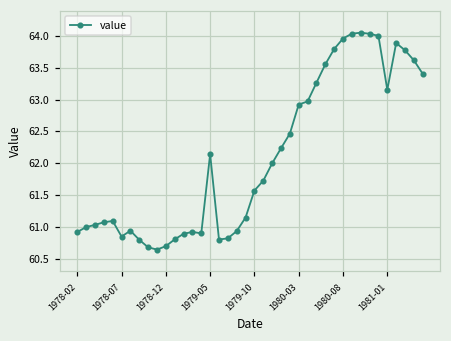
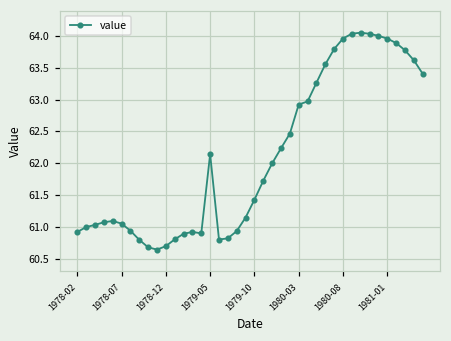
1978-07: 60.8 -> 61.0
1979-10: 61.6 -> 61.4
1981-01: 63.2 -> 64.0
